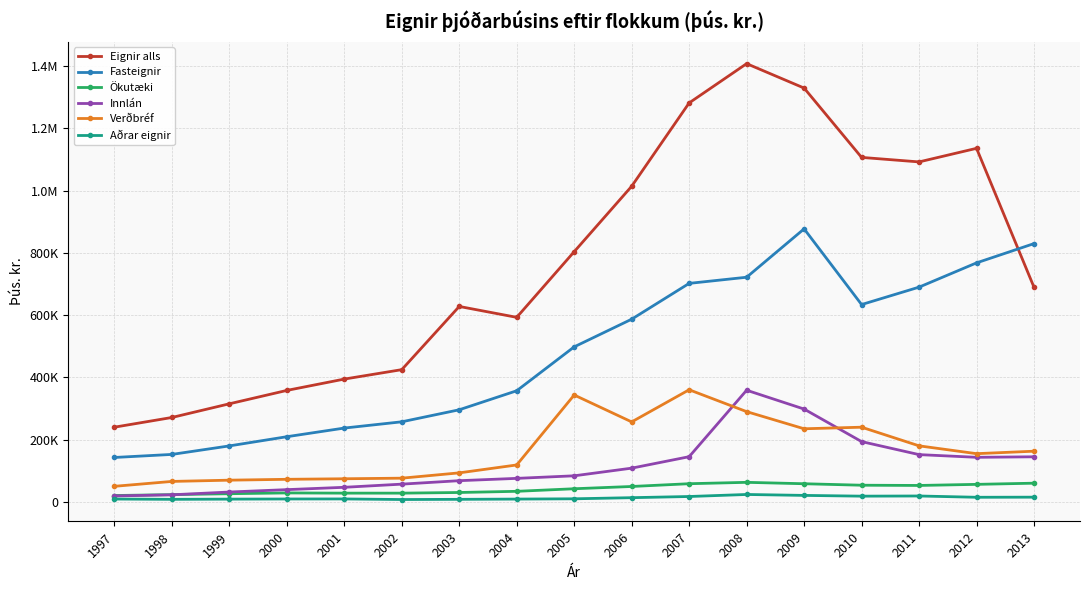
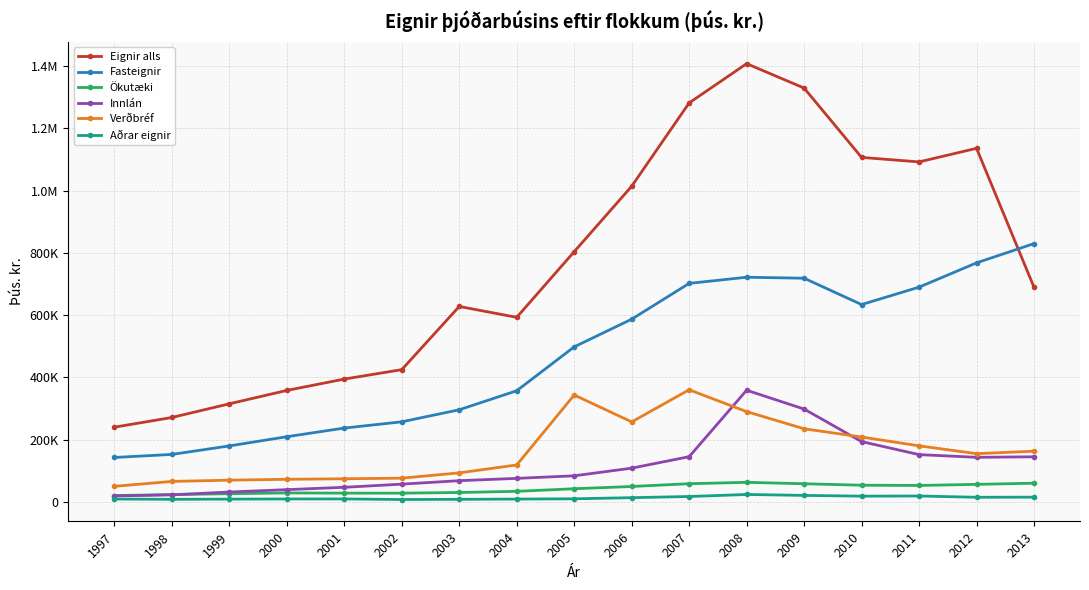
Fasteignir, 2009: 880000 -> 720000
Verðbréf, 2010: 240000 -> 210000
